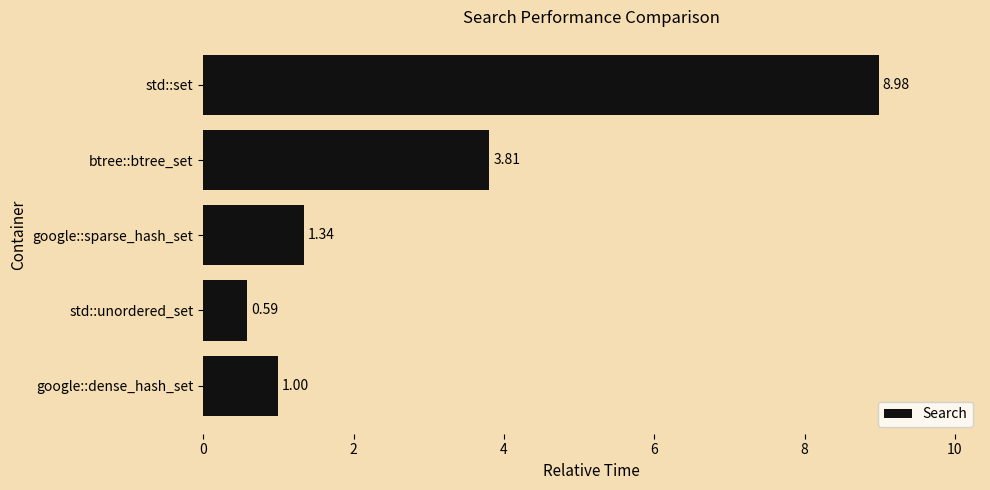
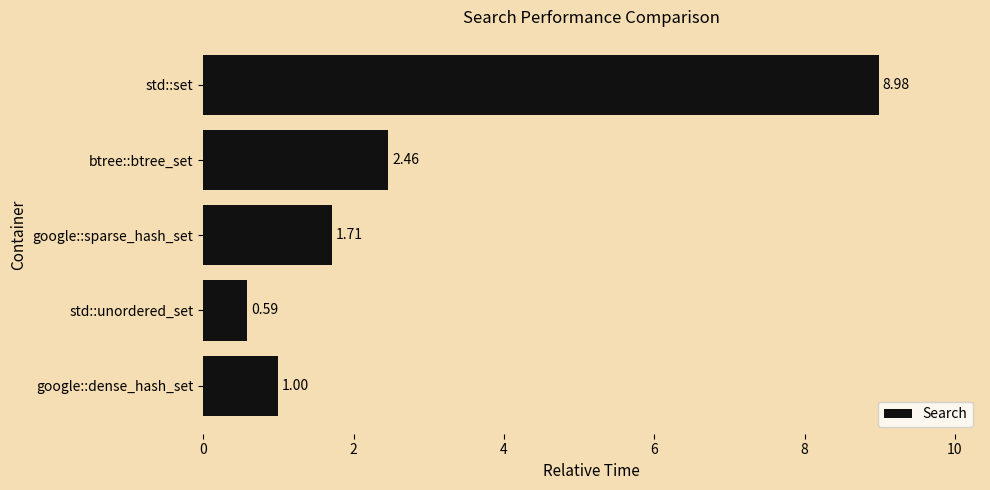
btree::btree_set: 3.81 -> 2.46
google::sparse_hash_set: 1.34 -> 1.71
